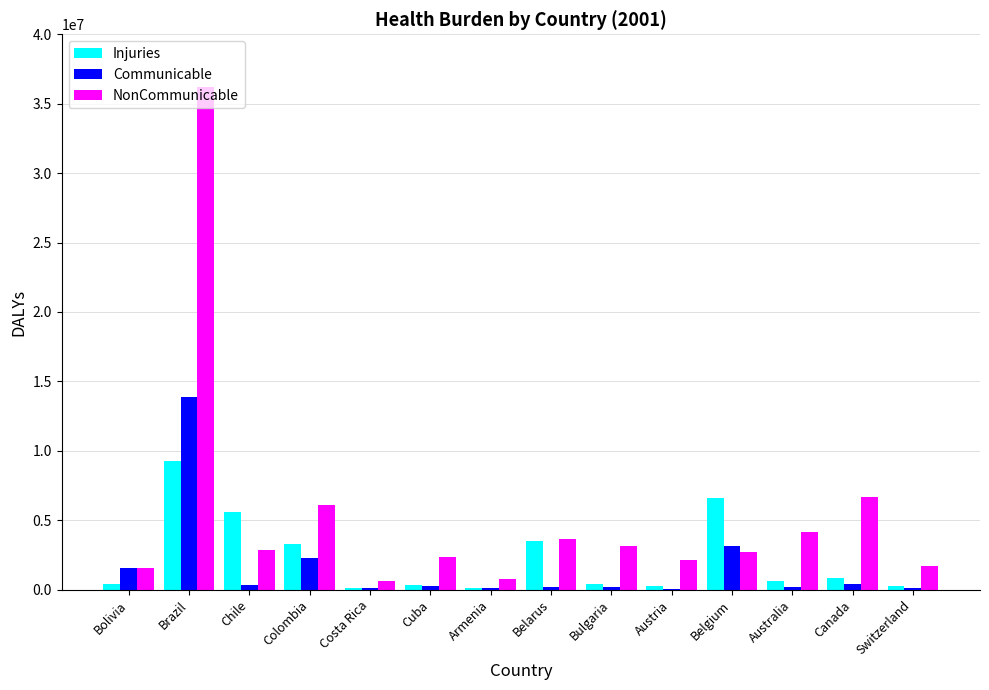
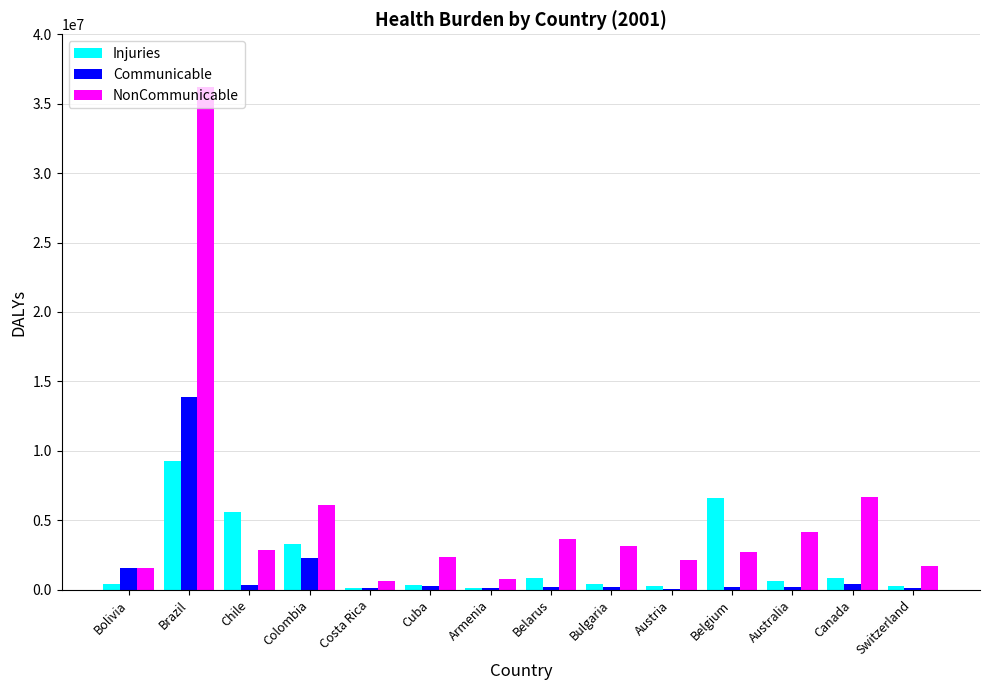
Injuries, Belarus: 3500000 -> 800000
Communicable, Belgium: 3200000 -> 200000
